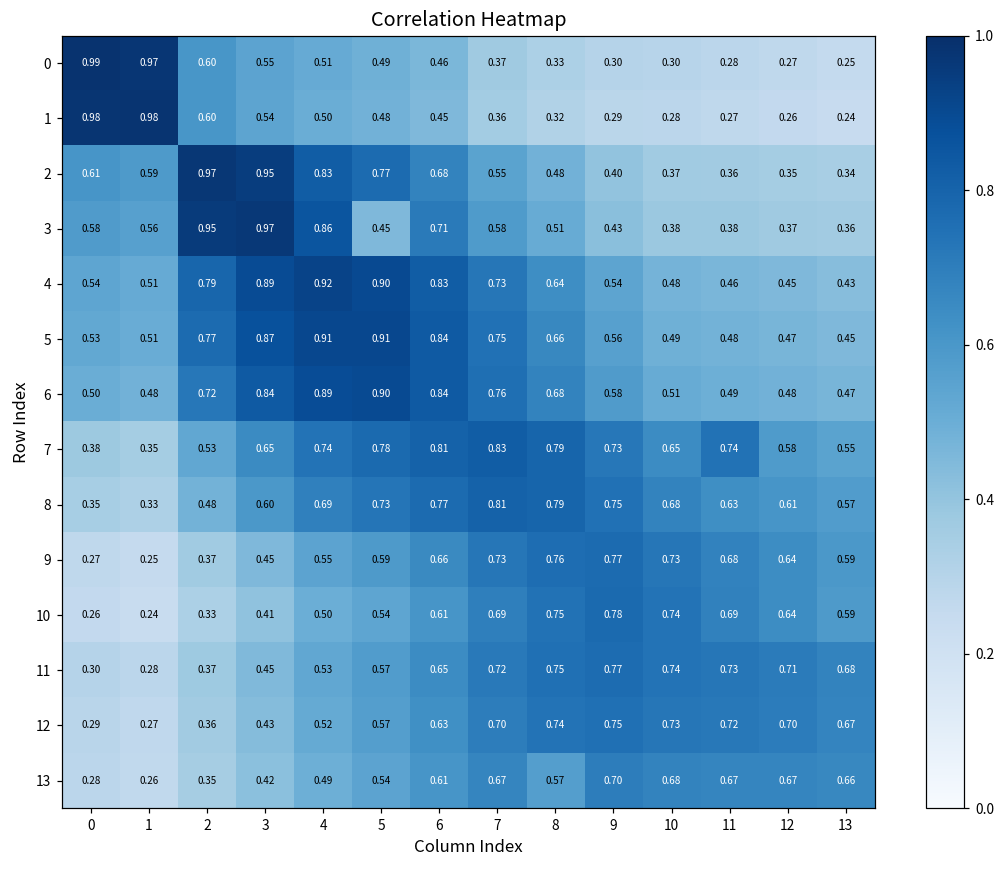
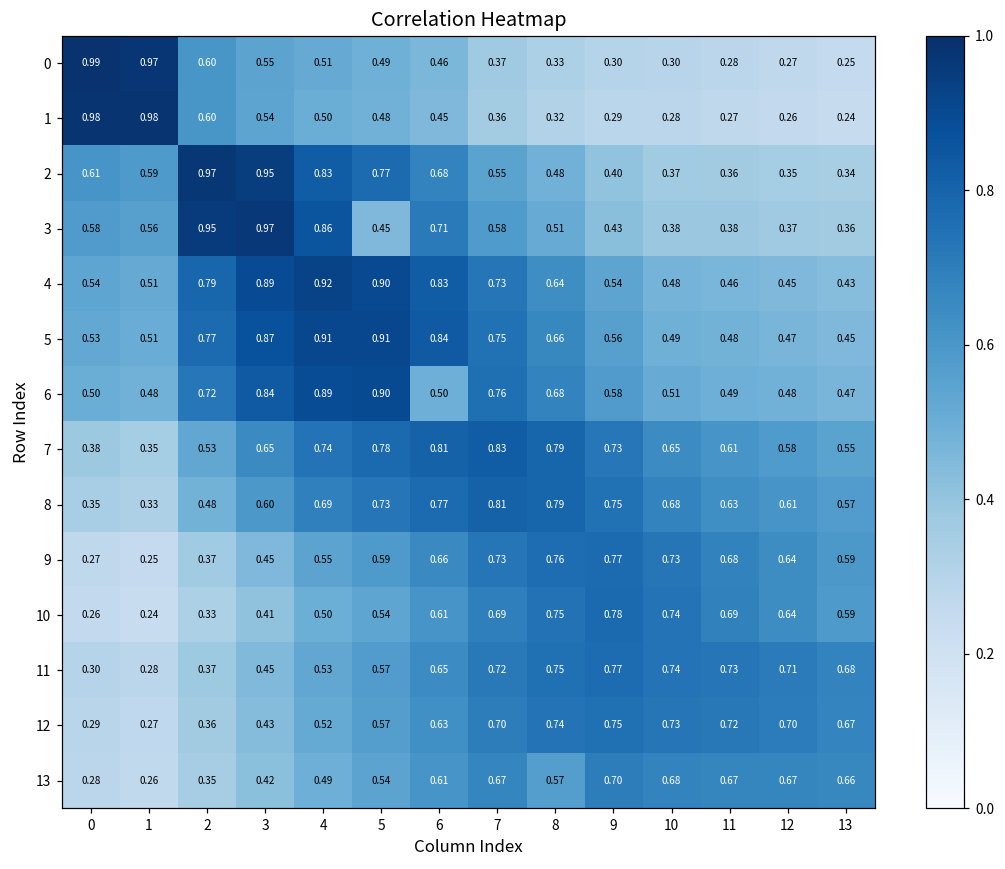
6, 6: 0.84 -> 0.50
7, 11: 0.74 -> 0.61
